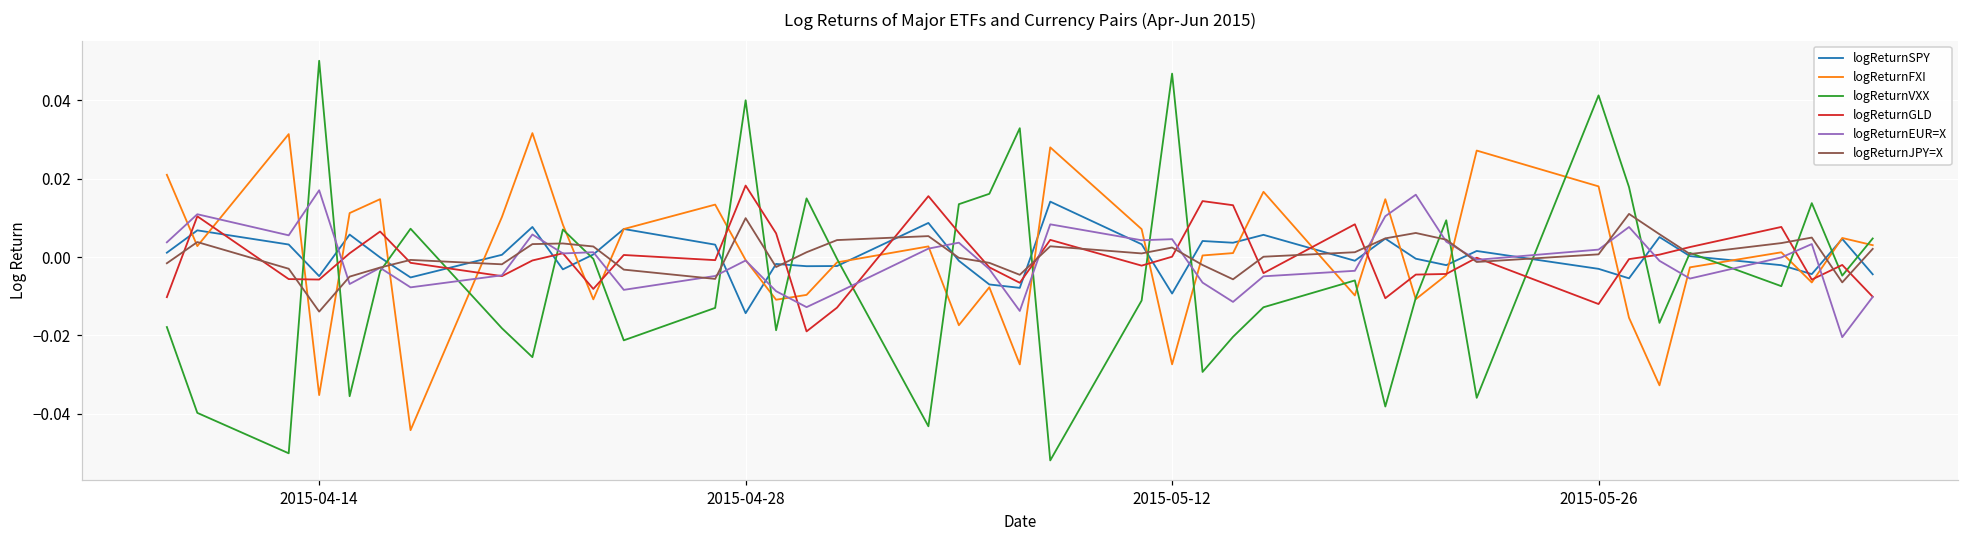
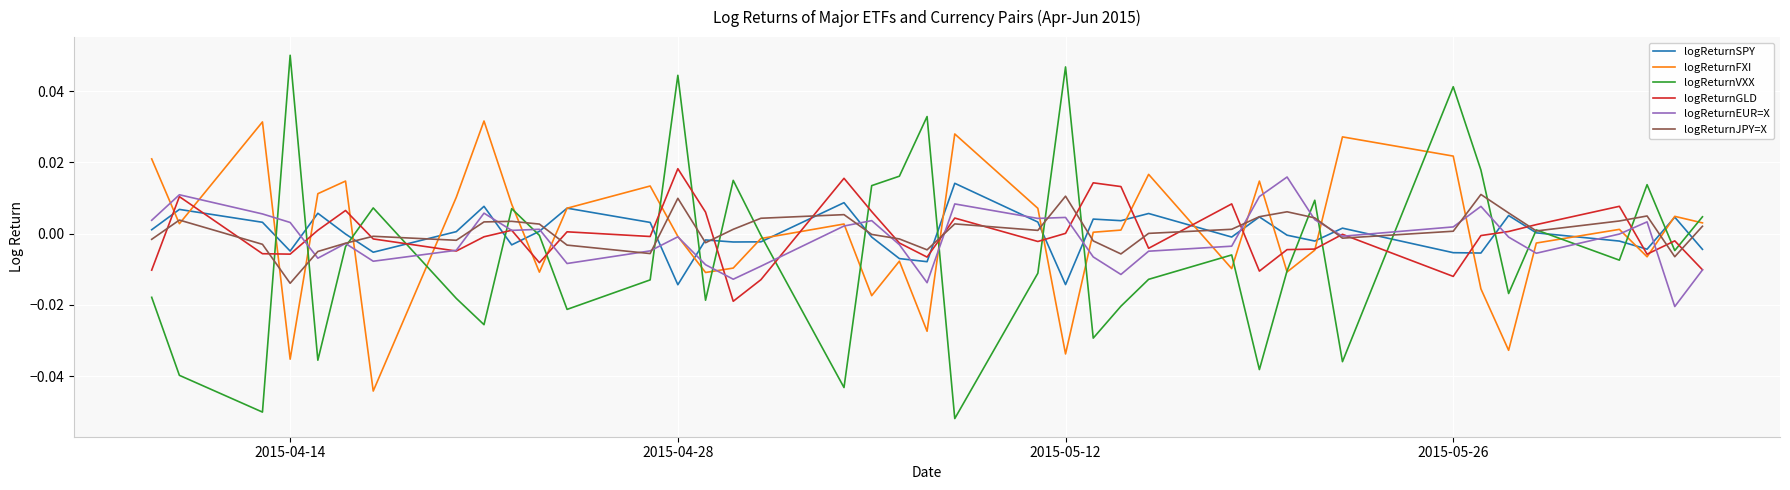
logReturnEUR=X, 2015-04-14: 0.017 -> 0.003
logReturnVXX, 2015-04-28: 0.040 -> 0.044
logReturnSPY, 2015-05-12: -0.009 -> -0.014
logReturnFXI, 2015-05-12: -0.027 -> -0.034
logReturnJPY=X, 2015-05-12: 0.002 -> 0.011
logReturnSPY, 2015-05-26: -0.003 -> -0.005
logReturnFXI, 2015-05-26: 0.018 -> 0.022
